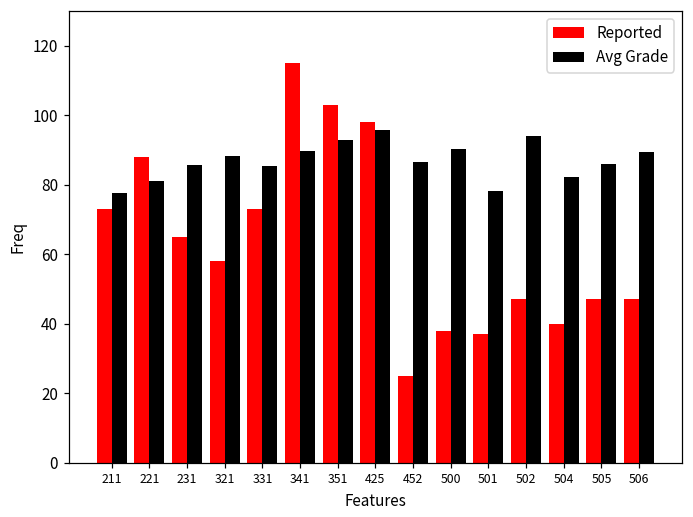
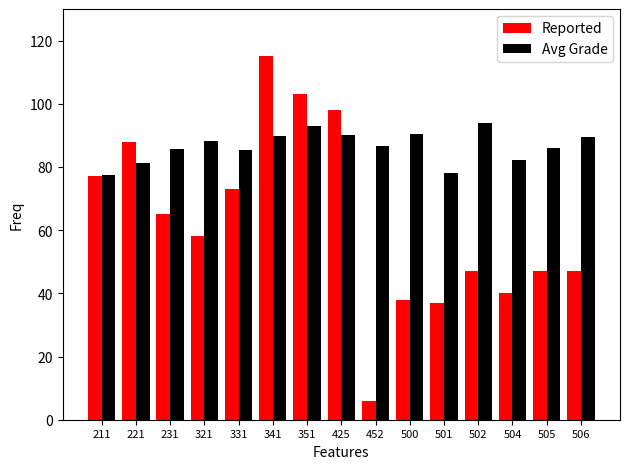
Reported, 211: 73 -> 77
Avg Grade, 425: 96 -> 90
Reported, 452: 25 -> 6
